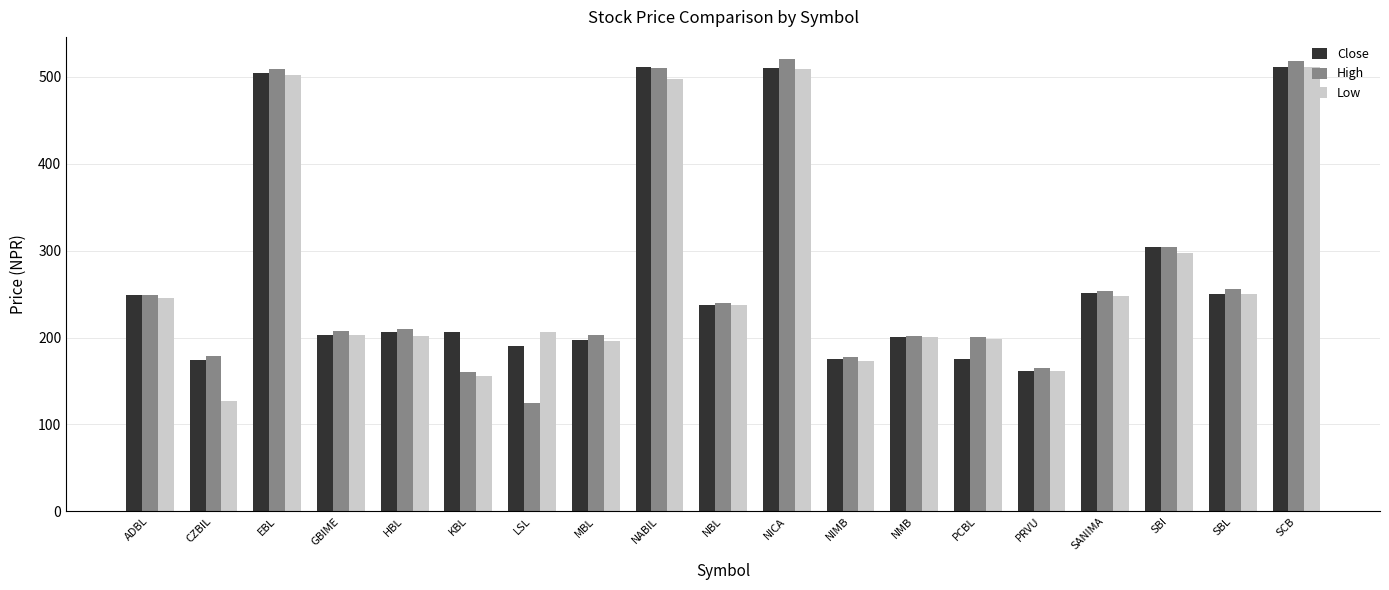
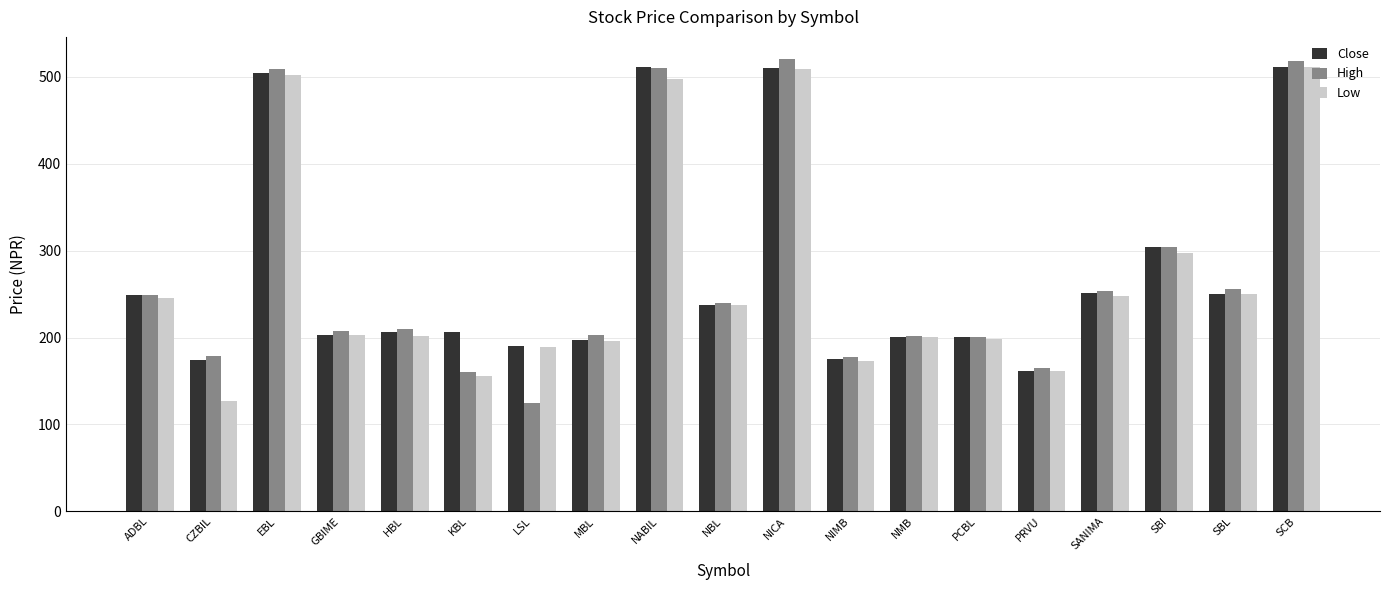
Low, LSL: 210 -> 190
Close, PCBL: 180 -> 200
